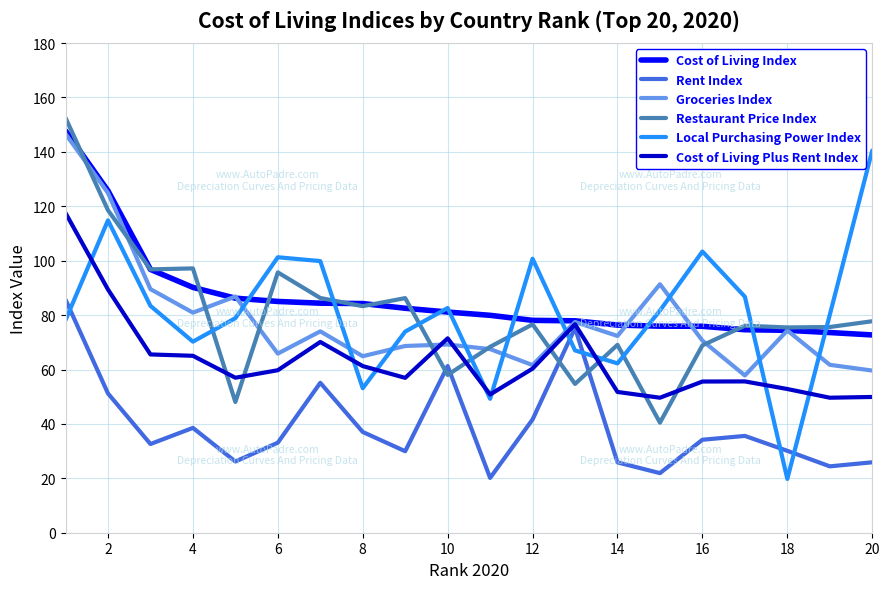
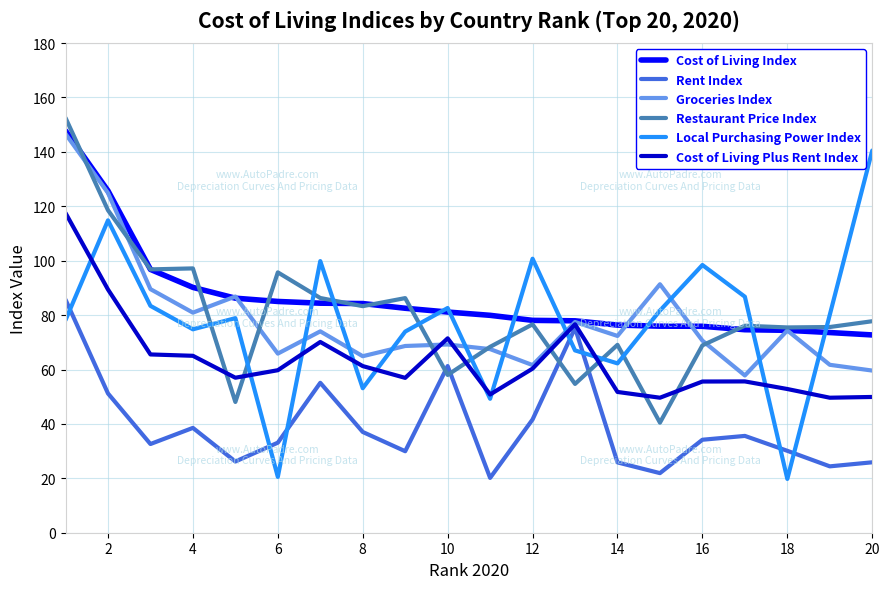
Local Purchasing Power Index, 4: 70 -> 75
Local Purchasing Power Index, 6: 101 -> 21
Local Purchasing Power Index, 16: 103 -> 98
